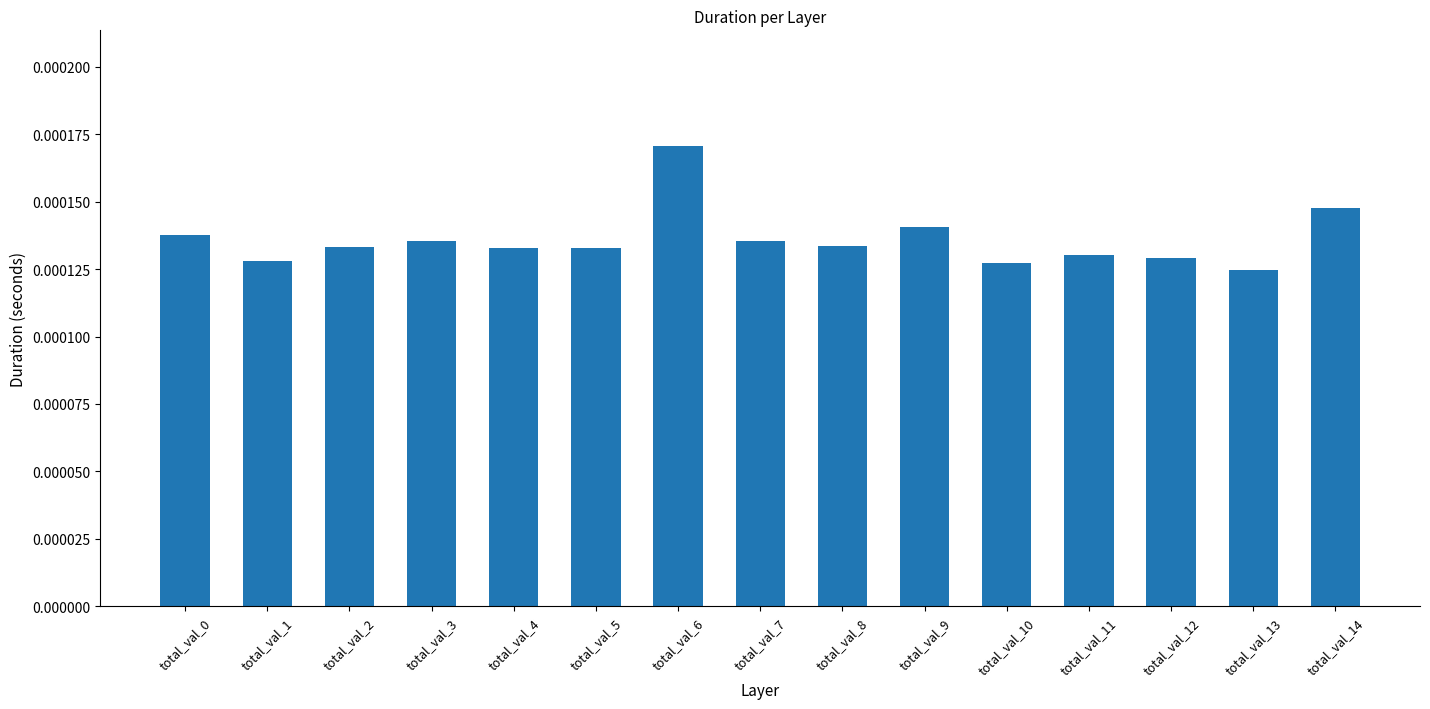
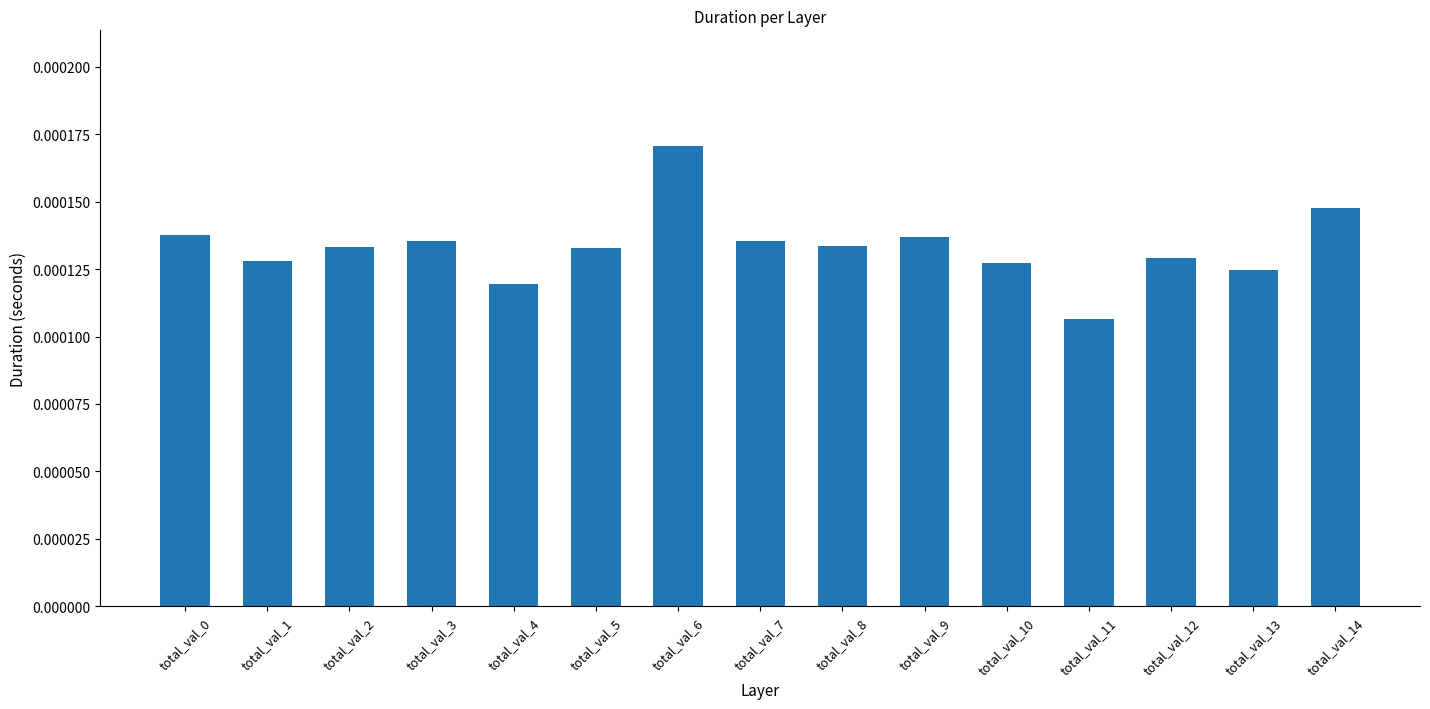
total_val_4: 0.000133 -> 0.000119
total_val_9: 0.000141 -> 0.000137
total_val_11: 0.000130 -> 0.000106
